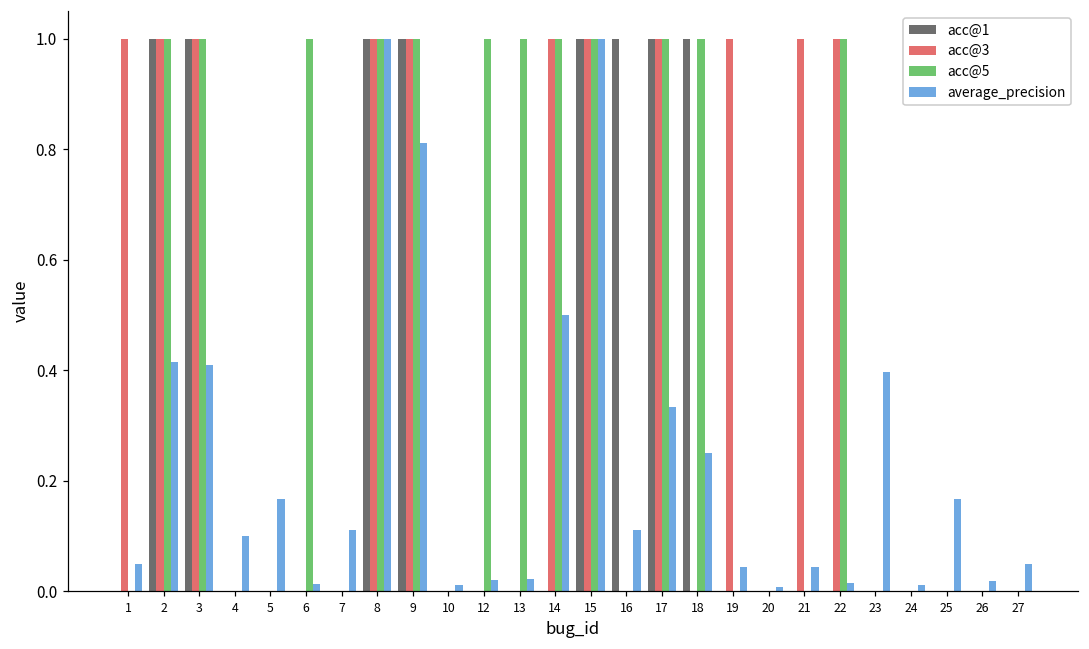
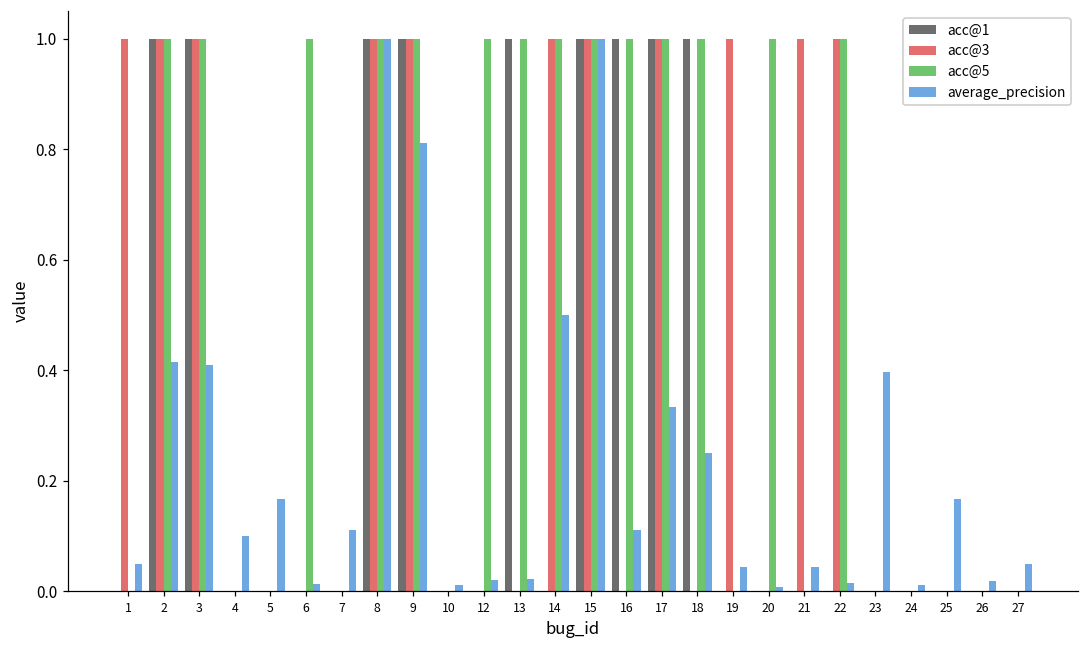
acc@1, 13: 0 -> 1
acc@5, 16: 0 -> 1
acc@5, 20: 0 -> 1
